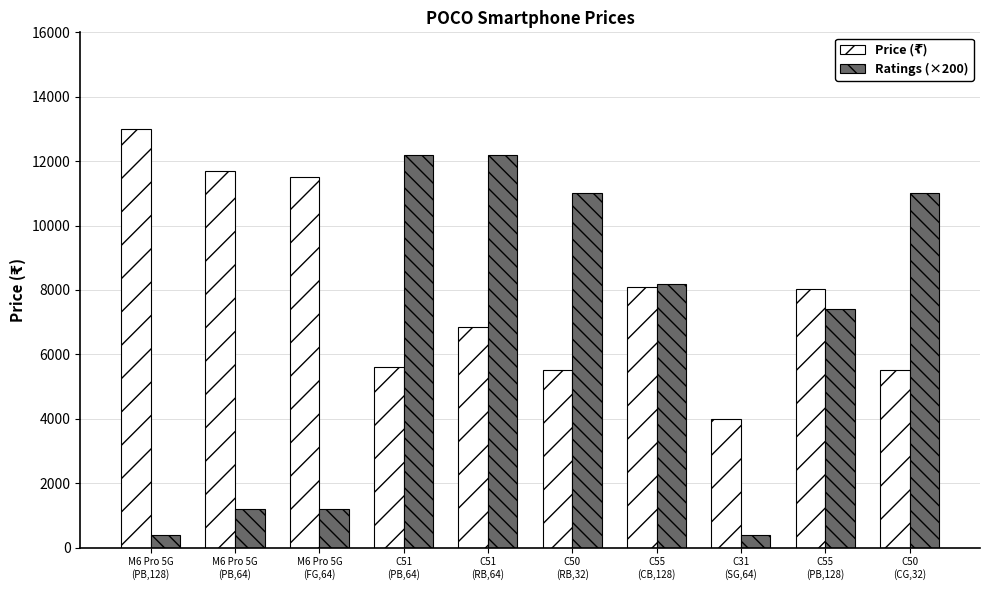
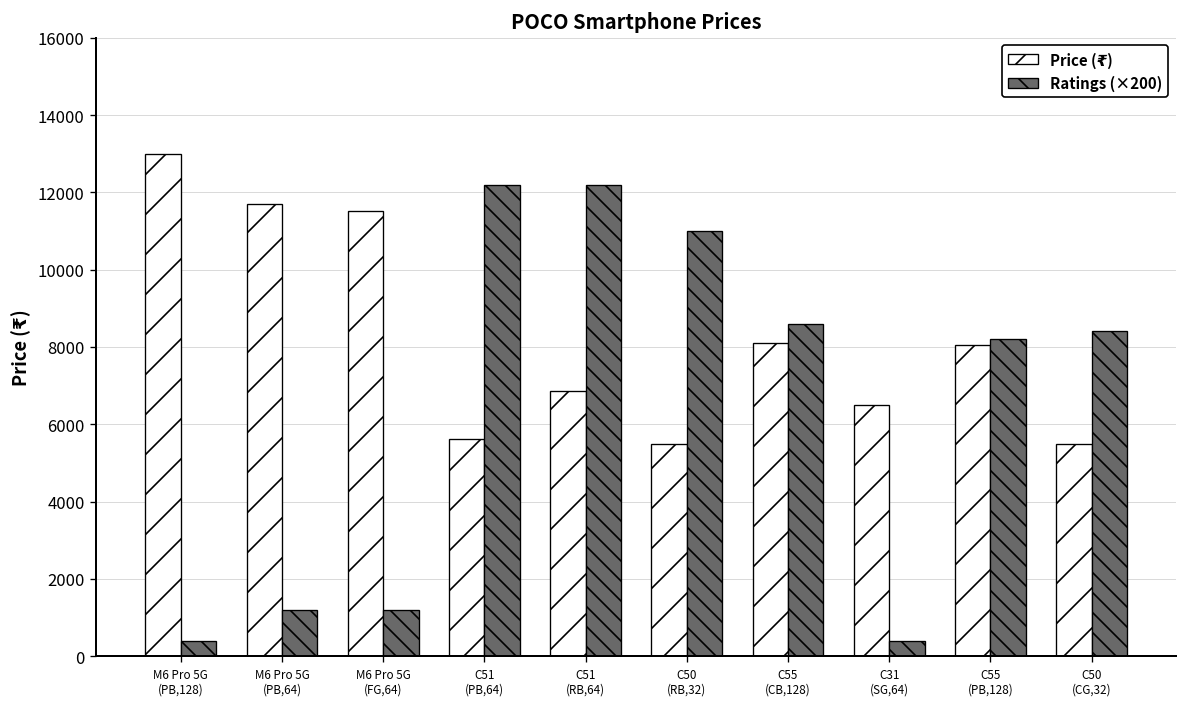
Ratings (×200), C55 (CB,128): 8200 -> 8600
Price (₹), C31 (SG,64): 4000 -> 6500
Ratings (×200), C55 (PB,128): 7400 -> 8200
Ratings (×200), C50 (CG,32): 11000 -> 8400
